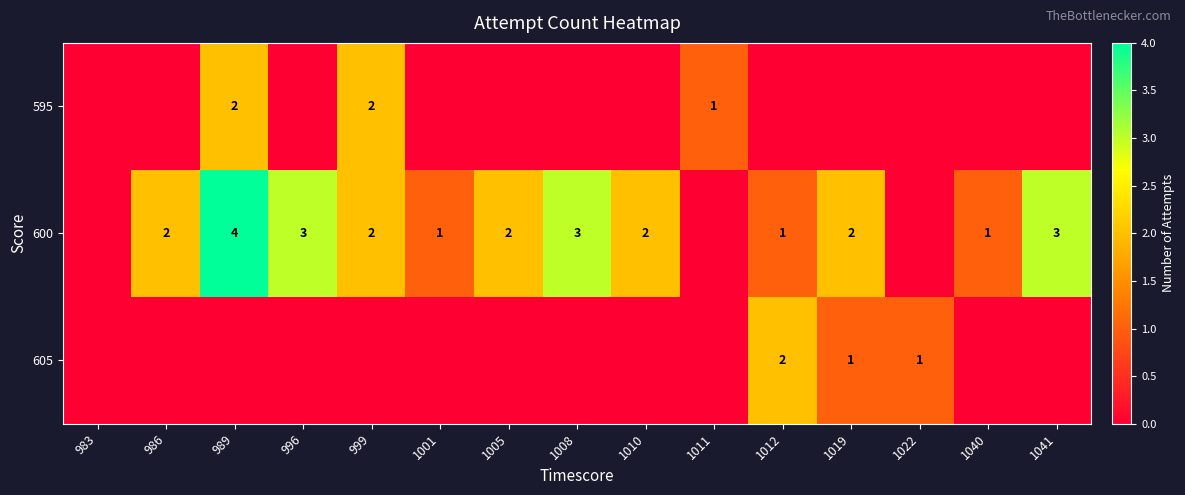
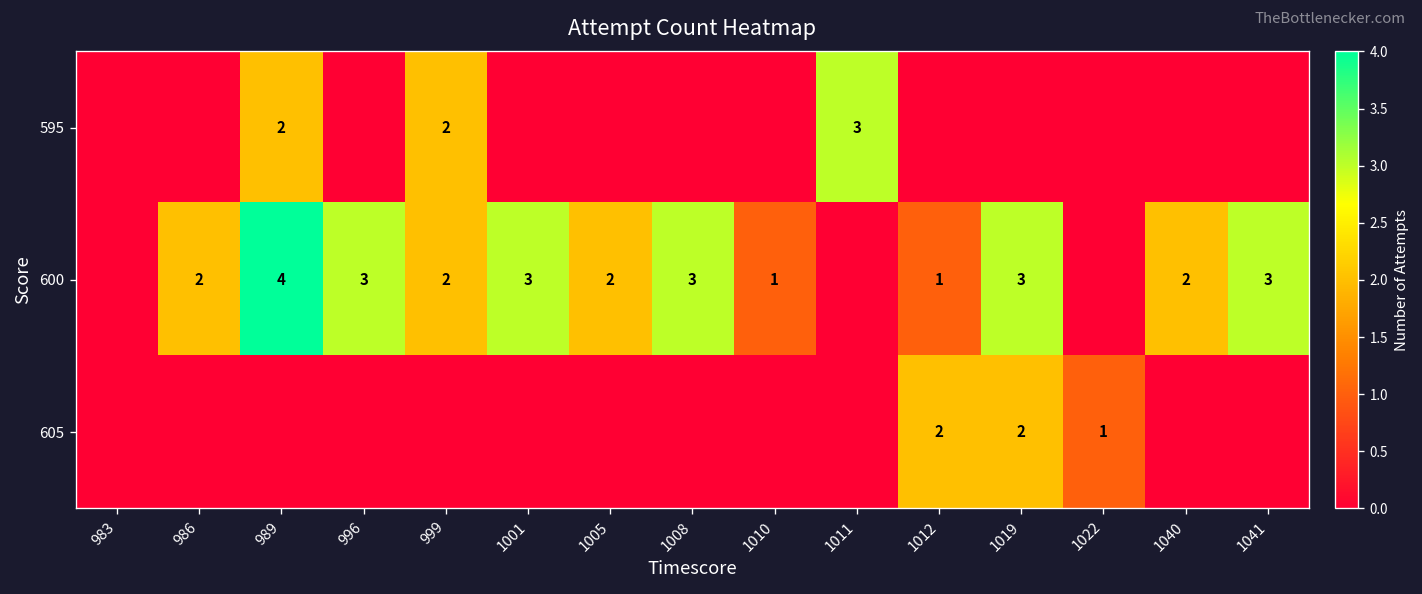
595, 1011: 1 -> 3
600, 1001: 1 -> 3
600, 1010: 2 -> 1
600, 1019: 2 -> 3
600, 1040: 1 -> 2
605, 1019: 1 -> 2
